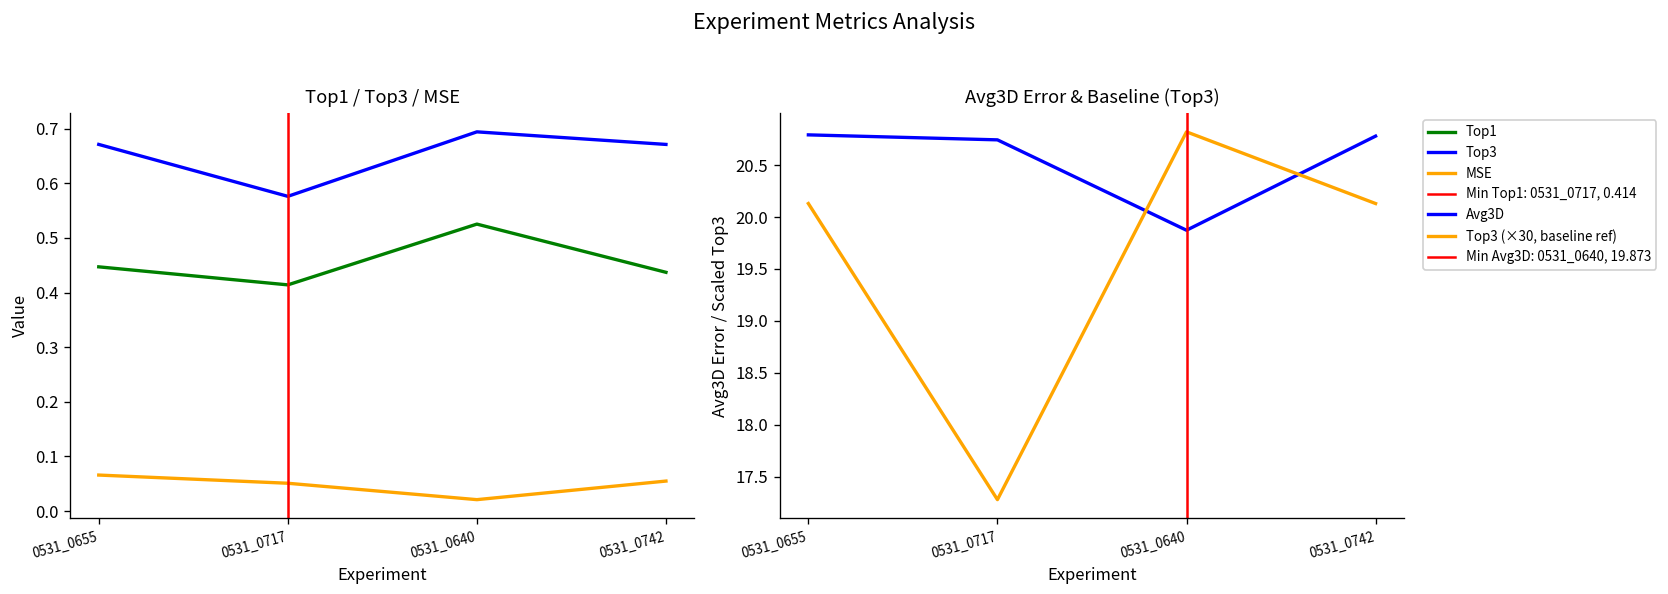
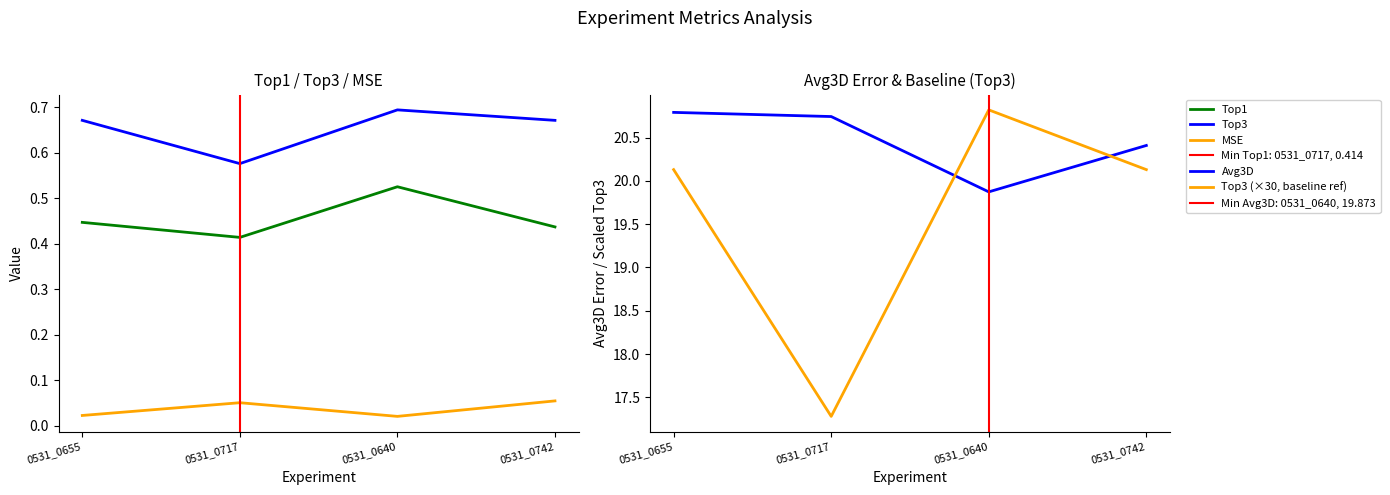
Top1 / Top3 / MSE, MSE, 0531_0655: 0.07 -> 0.02
Avg3D Error & Baseline (Top3), Avg3D, 0531_0742: 20.8 -> 20.4
